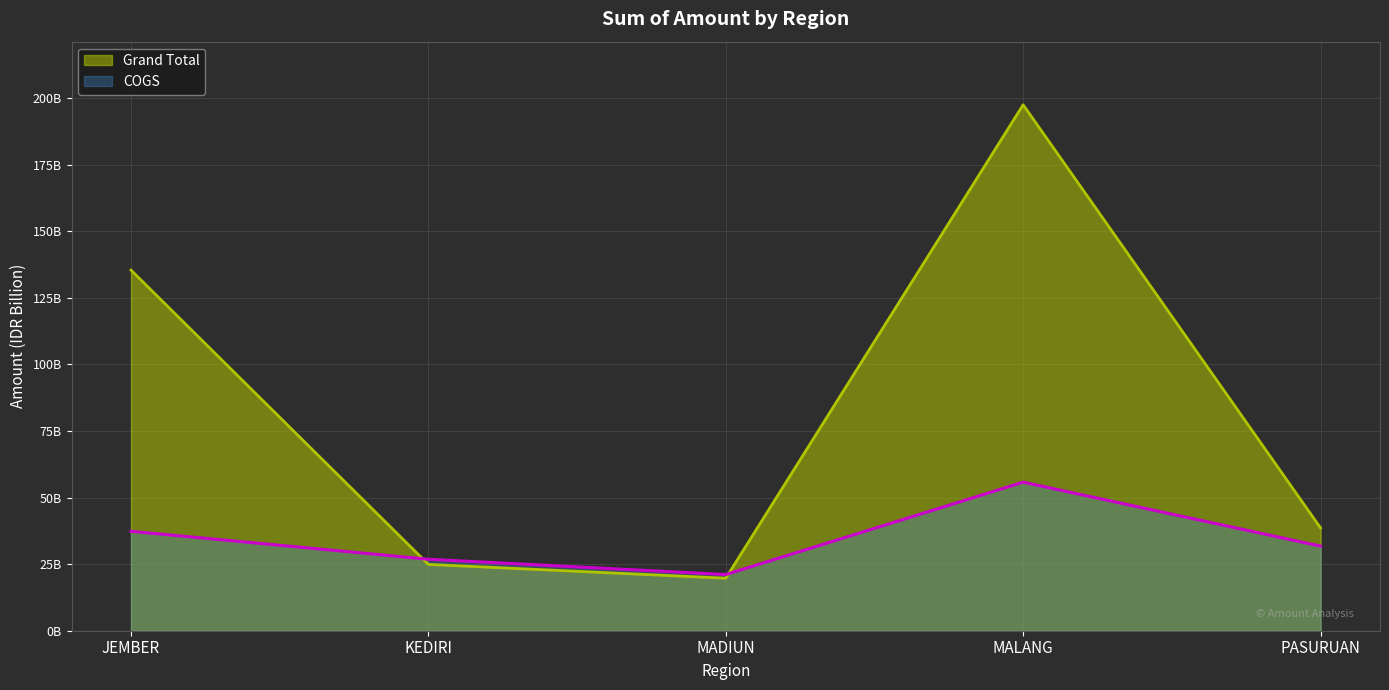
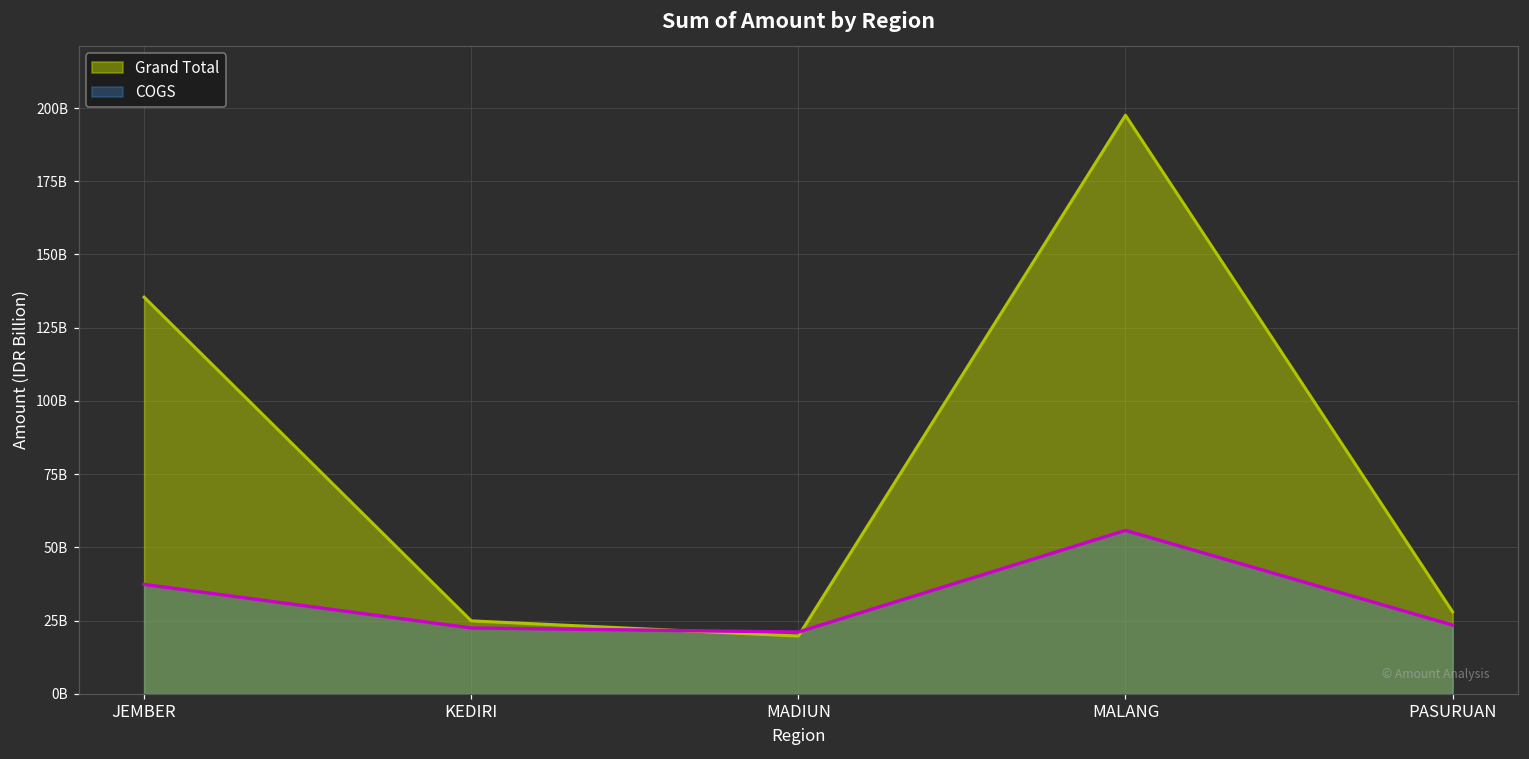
COGS, KEDIRI: 27000000000 -> 22000000000
Grand Total, PASURUAN: 39000000000 -> 28000000000
COGS, PASURUAN: 32000000000 -> 23000000000
